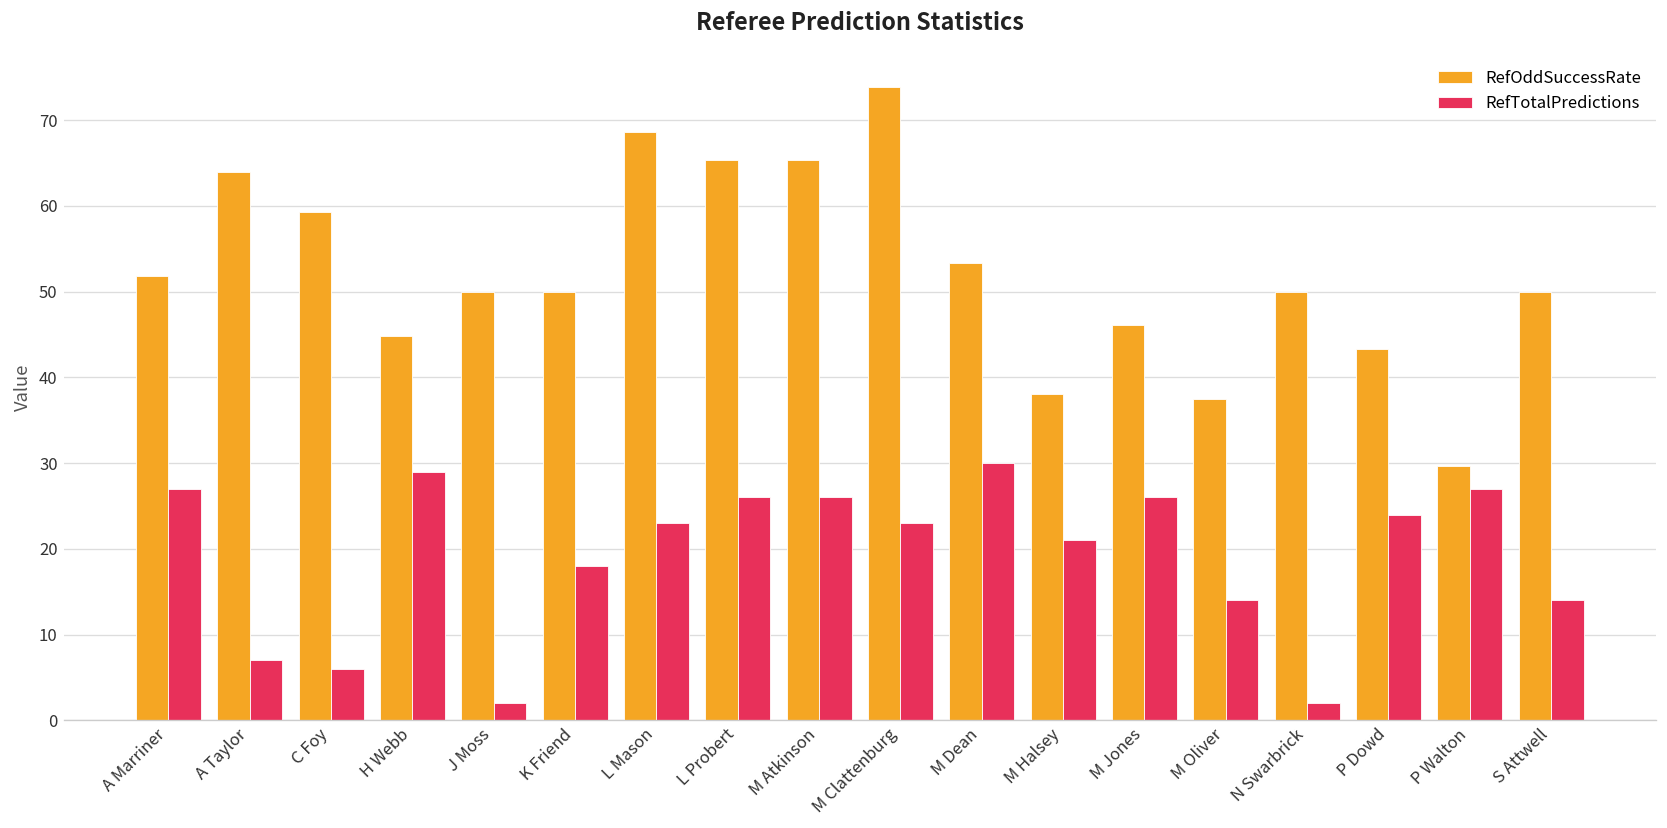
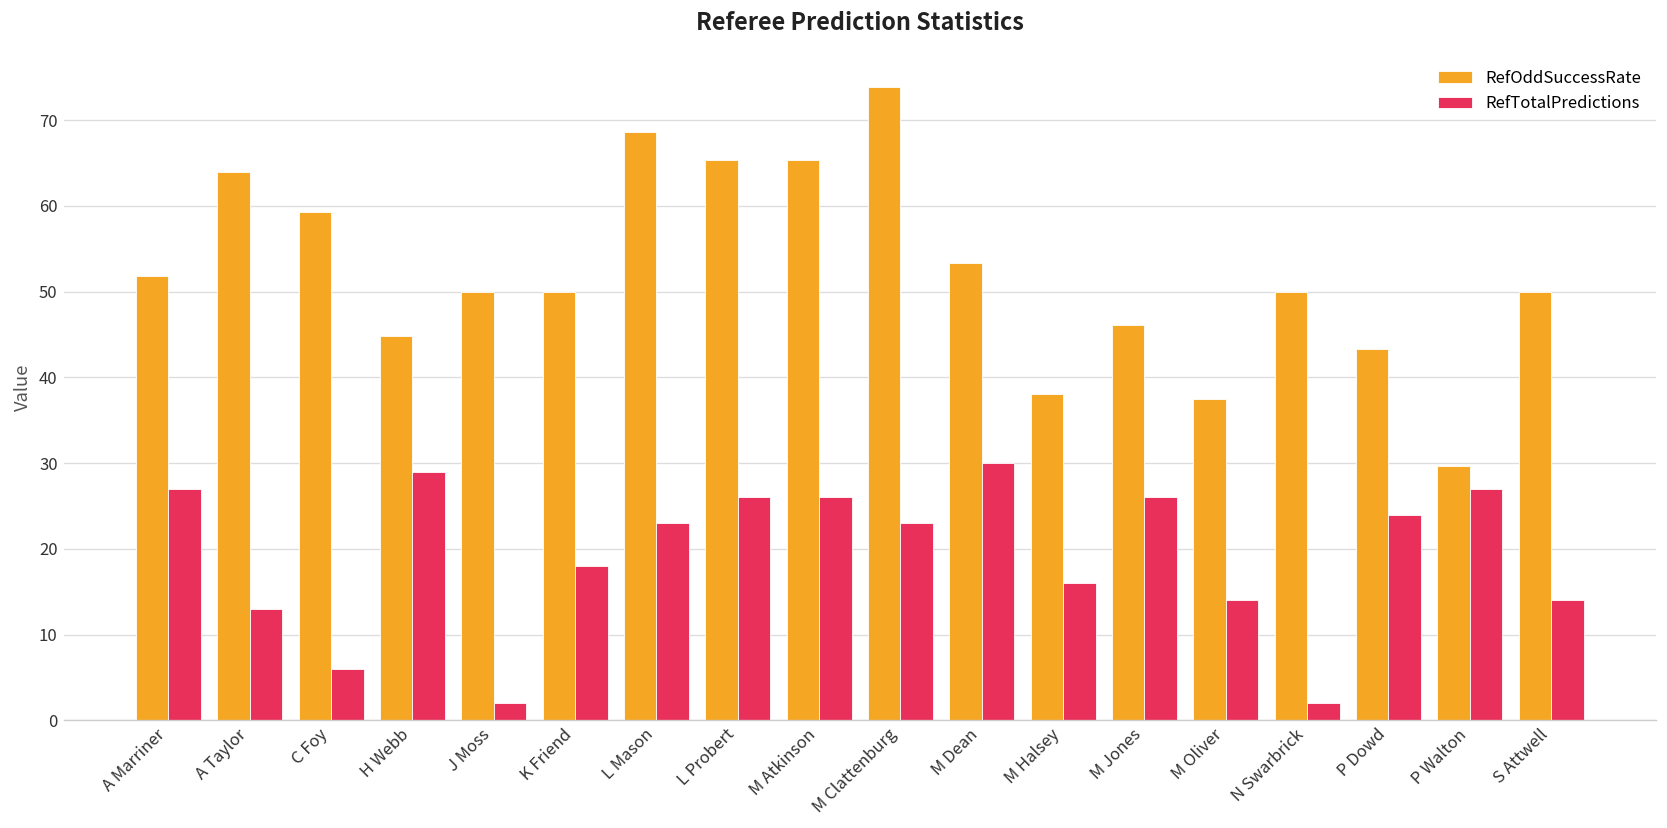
RefTotalPredictions, A Taylor: 7 -> 13
RefTotalPredictions, M Halsey: 21 -> 16
